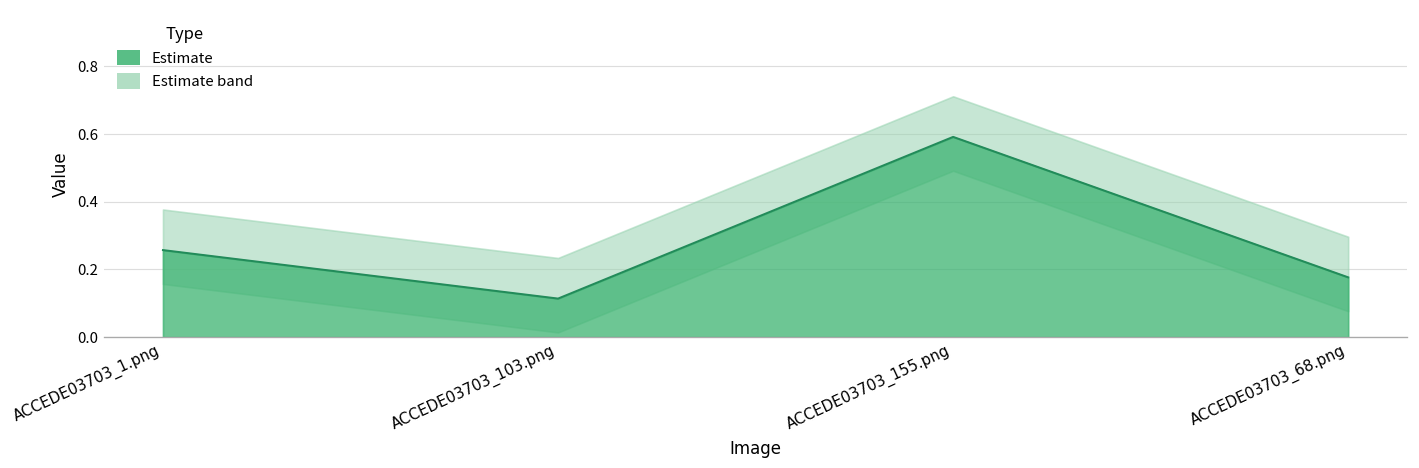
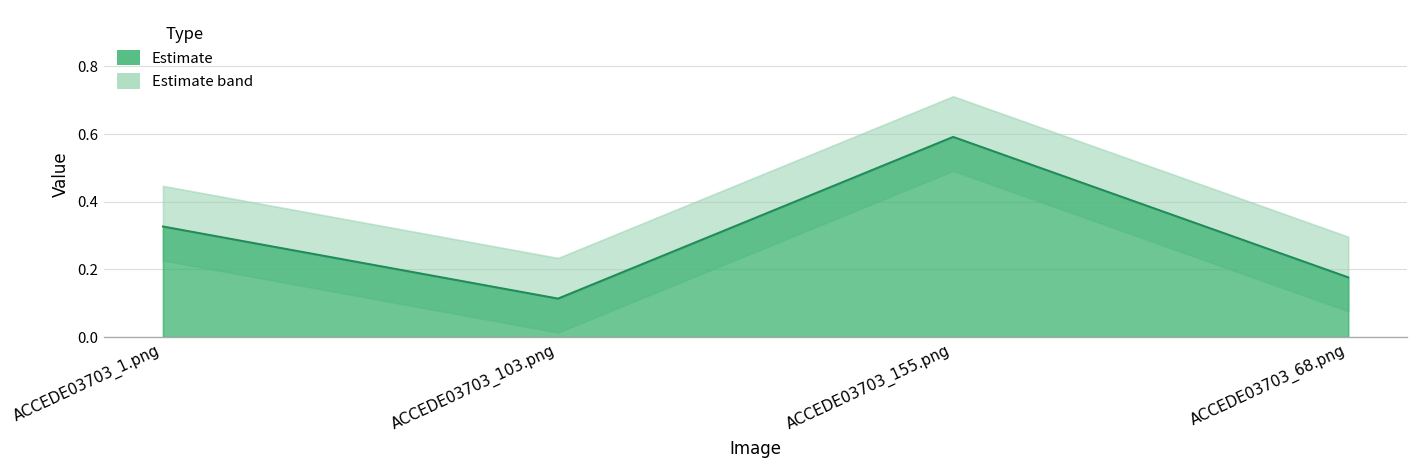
Estimate, ACCEDE03703_1.png: 0.26 -> 0.33
